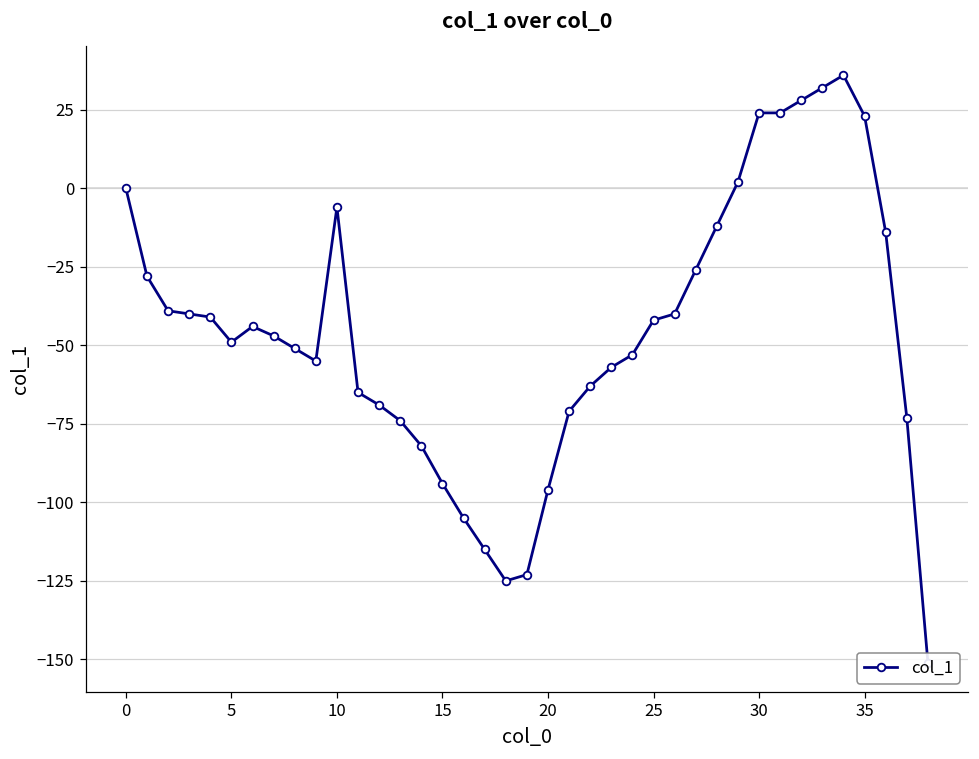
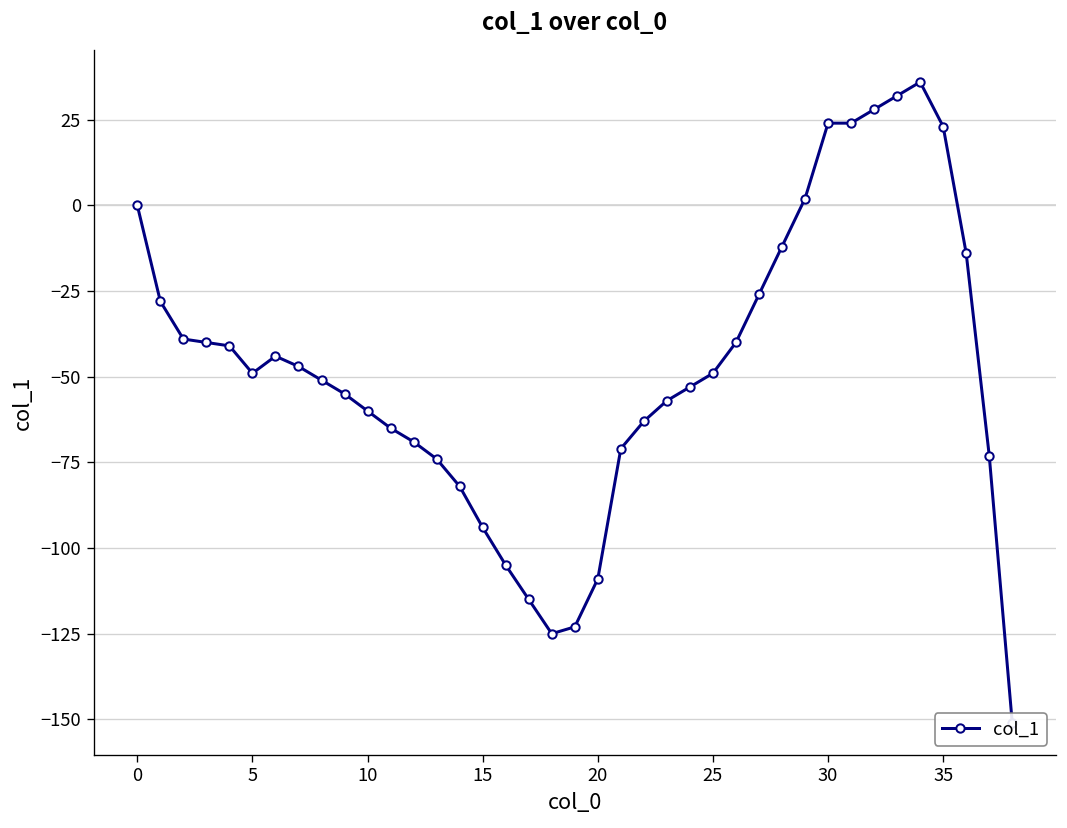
10: -6 -> -60
20: -96 -> -109
25: -42 -> -49
